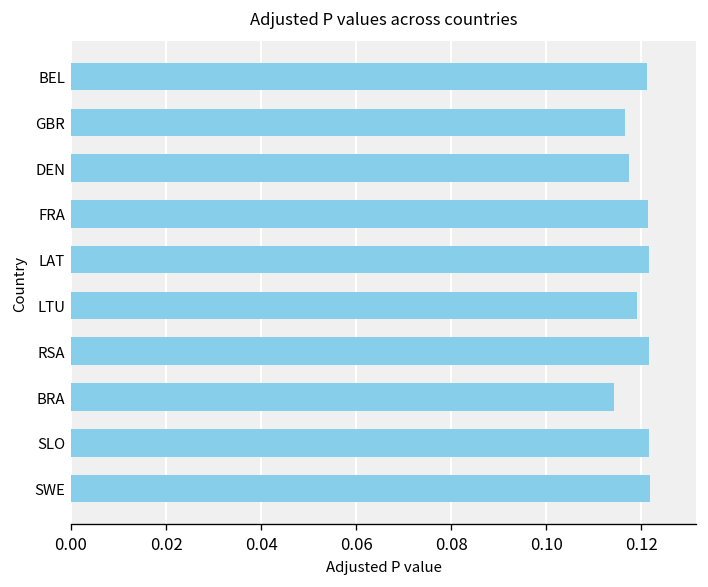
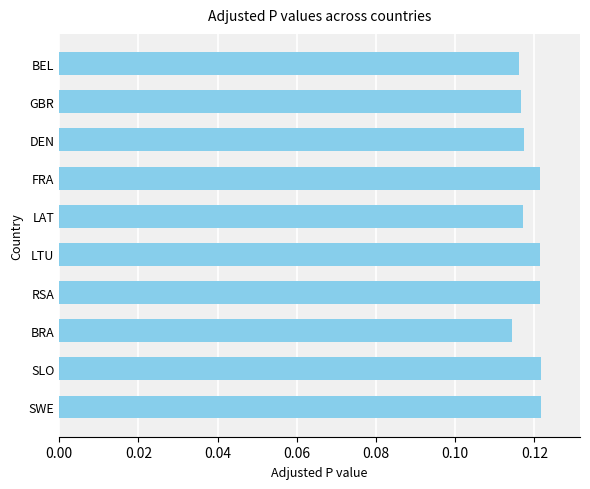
BEL: 0.121 -> 0.116
LAT: 0.122 -> 0.117
LTU: 0.119 -> 0.122
